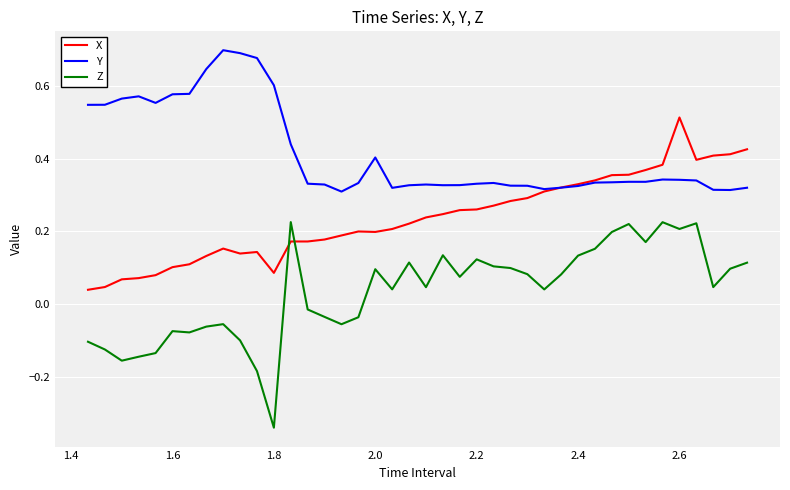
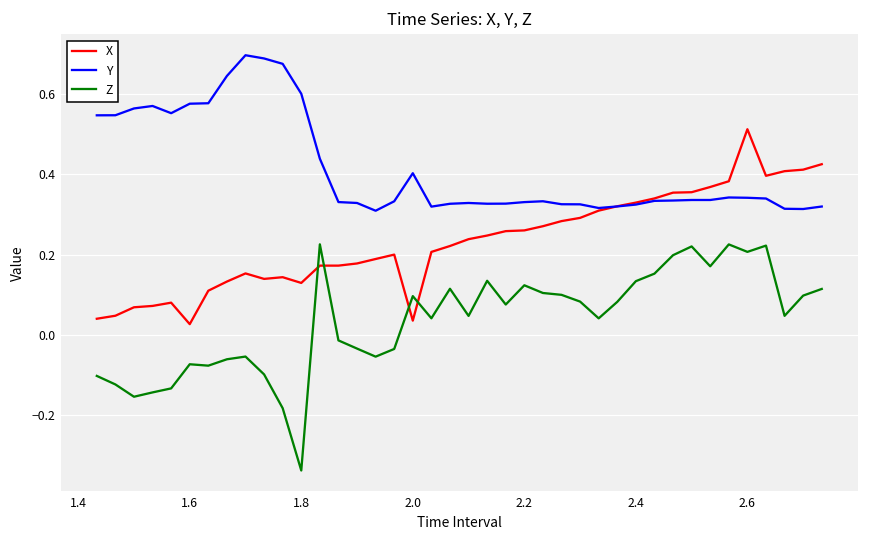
X, 1.6: 0.10 -> 0.03
X, 1.8: 0.09 -> 0.13
X, 2.0: 0.20 -> 0.04
